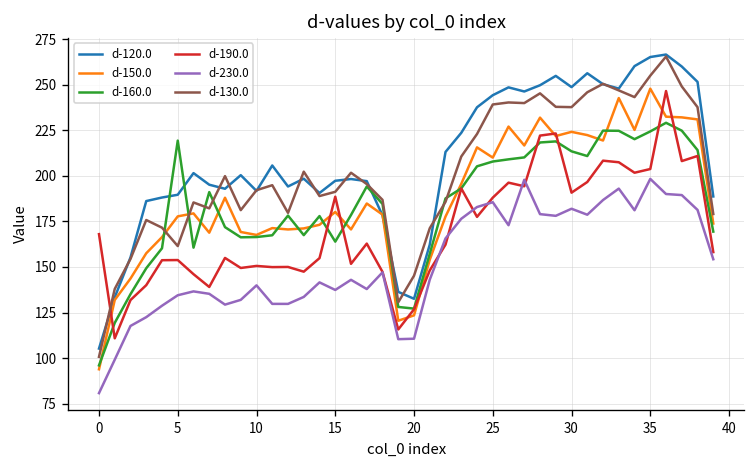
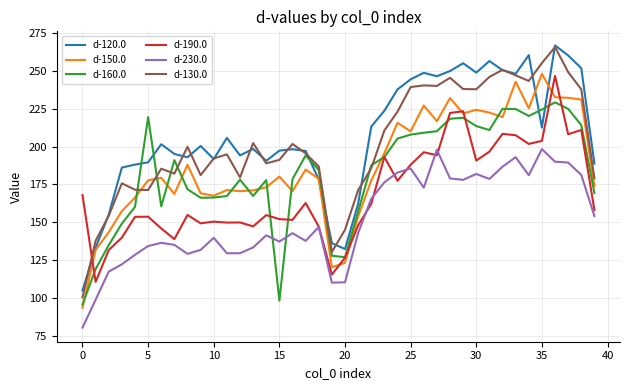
d-130.0, 5: 161 -> 171
d-160.0, 15: 164 -> 98
d-190.0, 15: 189 -> 152
d-120.0, 35: 265 -> 212
